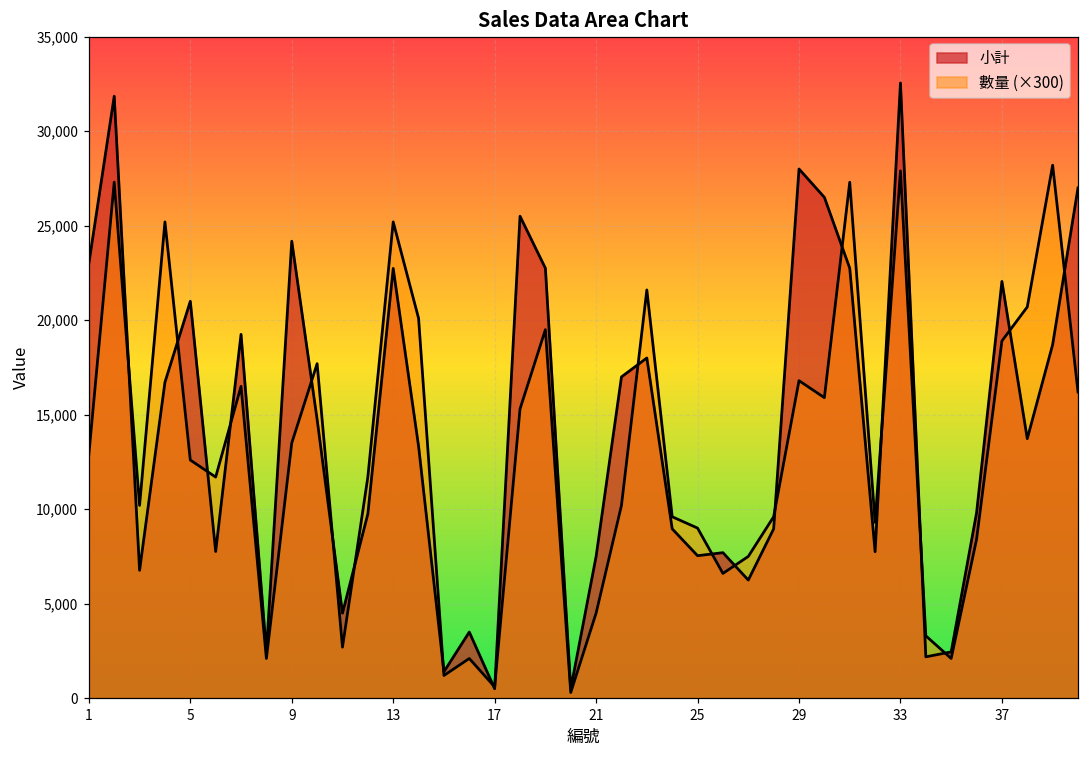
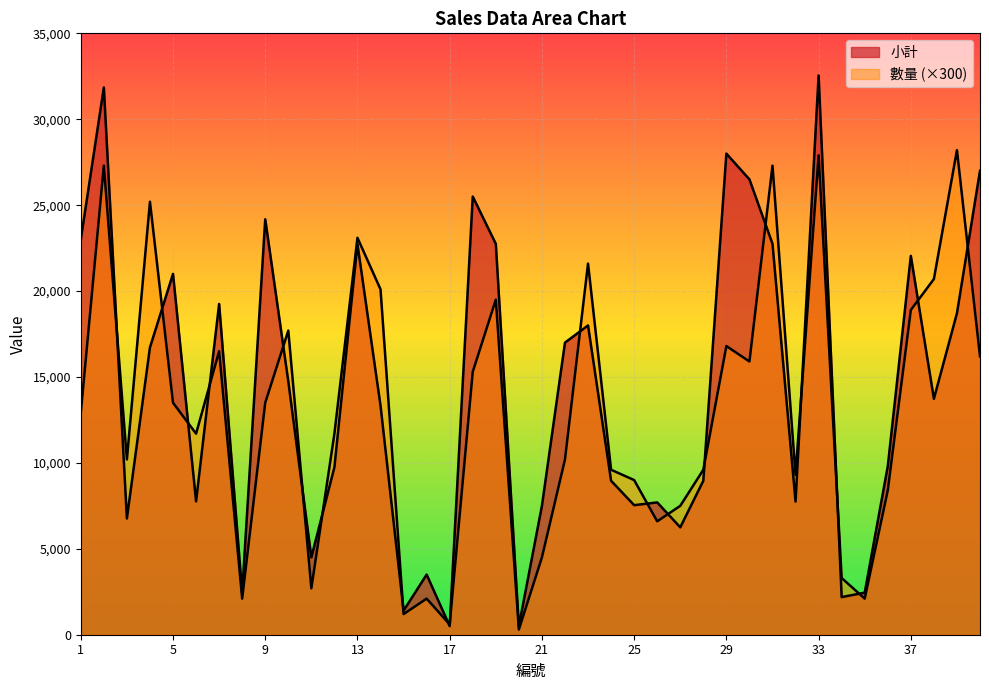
數量 (×300), 5: 12,600 -> 13,500
數量 (×300), 13: 25,200 -> 23,100
